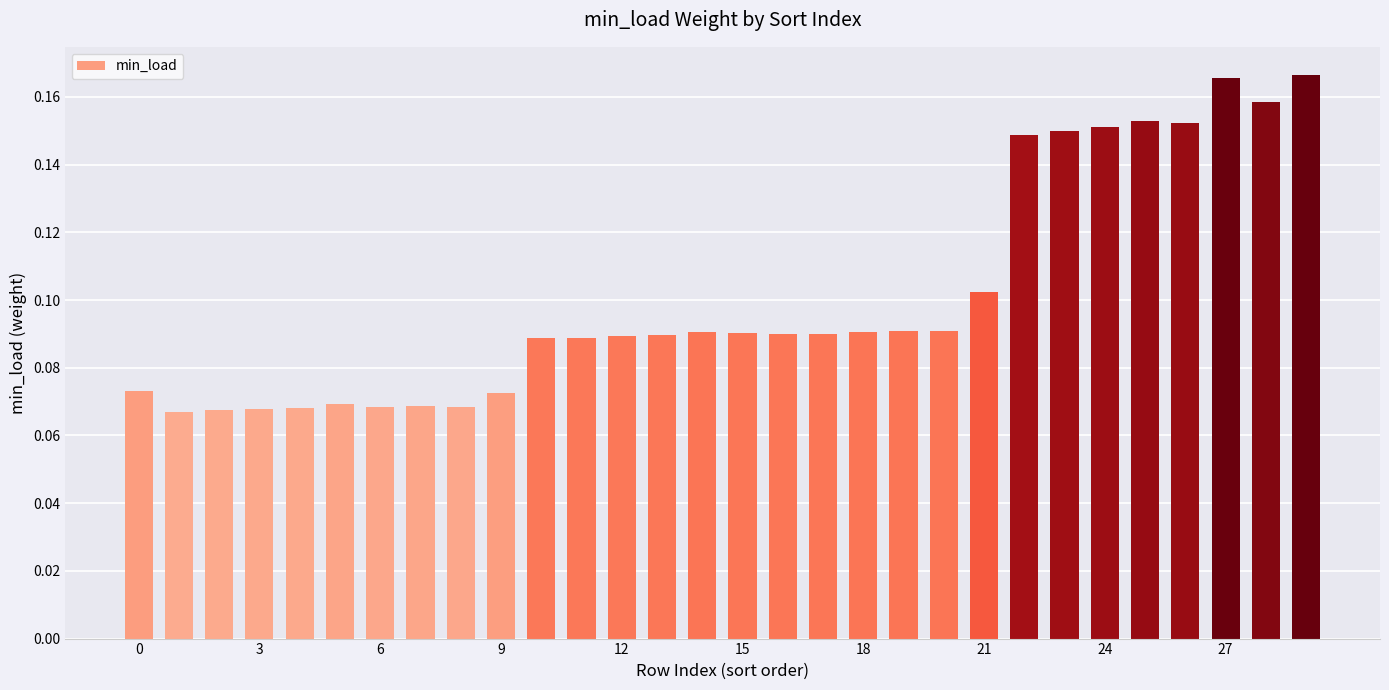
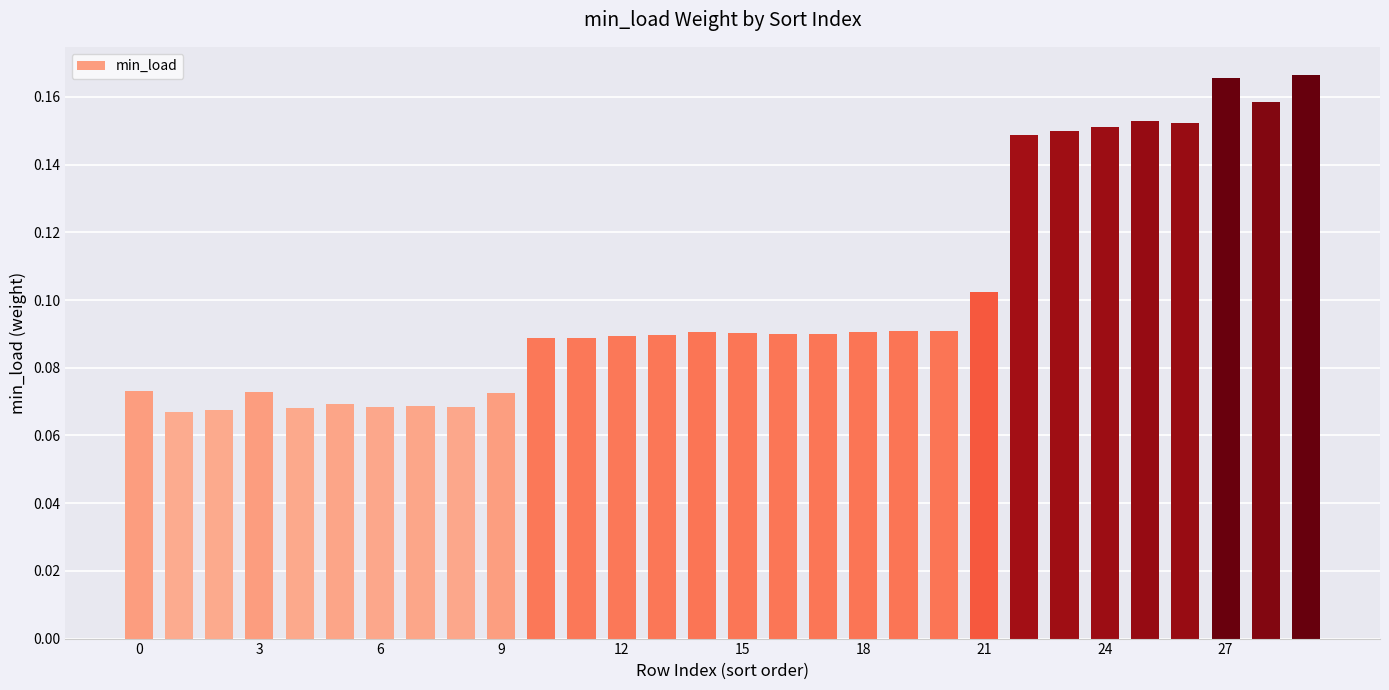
3: 0.068 -> 0.073
